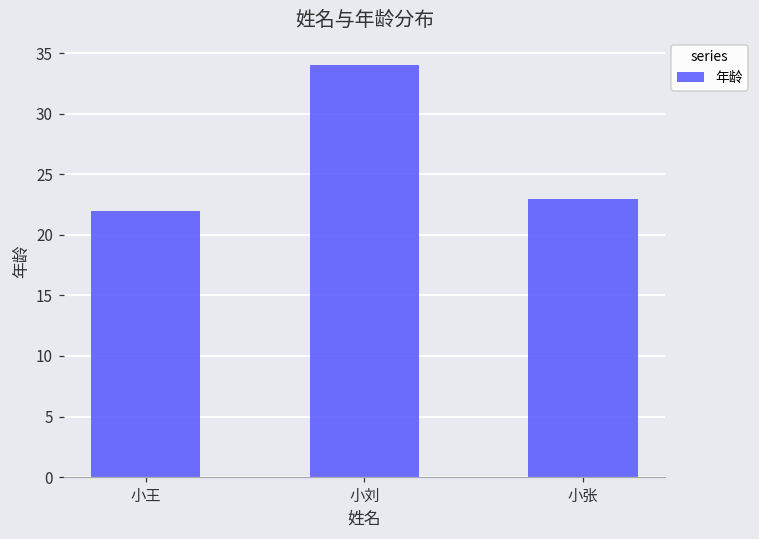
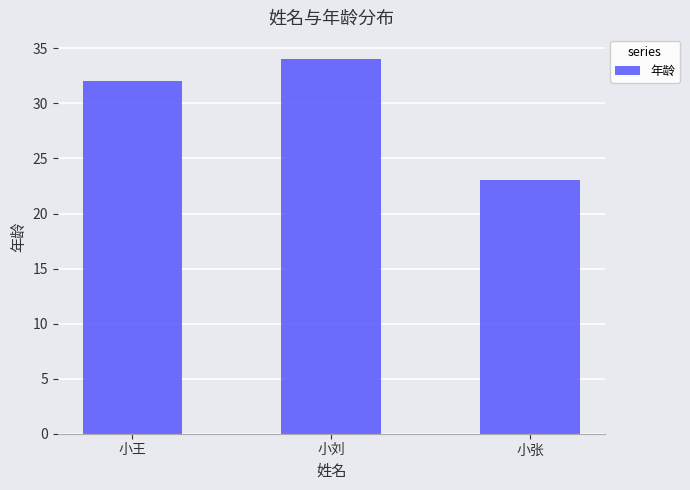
小王: 22 -> 32
